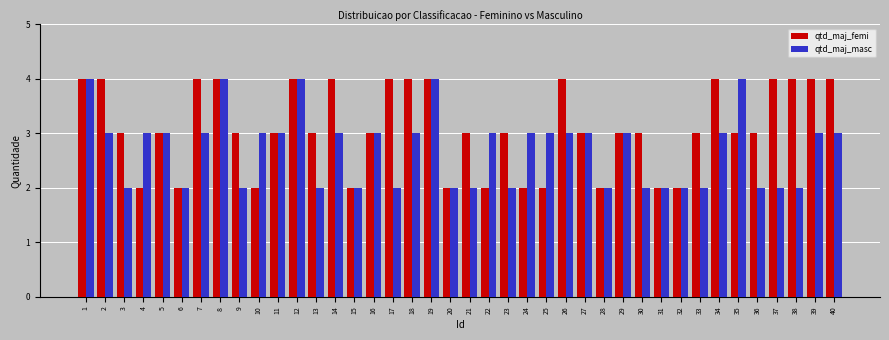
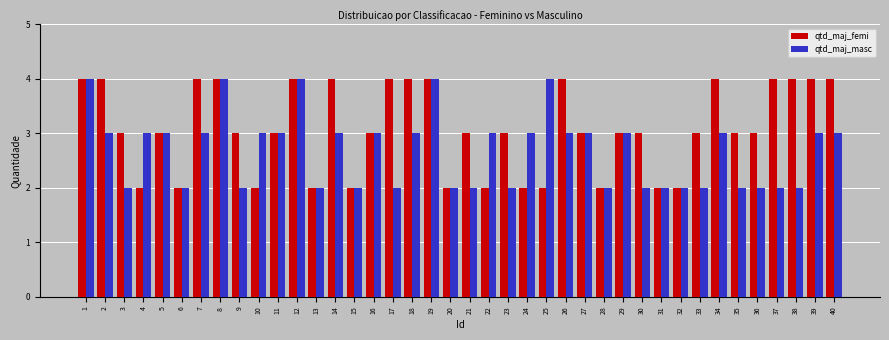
qtd_maj_femi, 13: 3 -> 2
qtd_maj_masc, 25: 3 -> 4
qtd_maj_masc, 35: 4 -> 2
